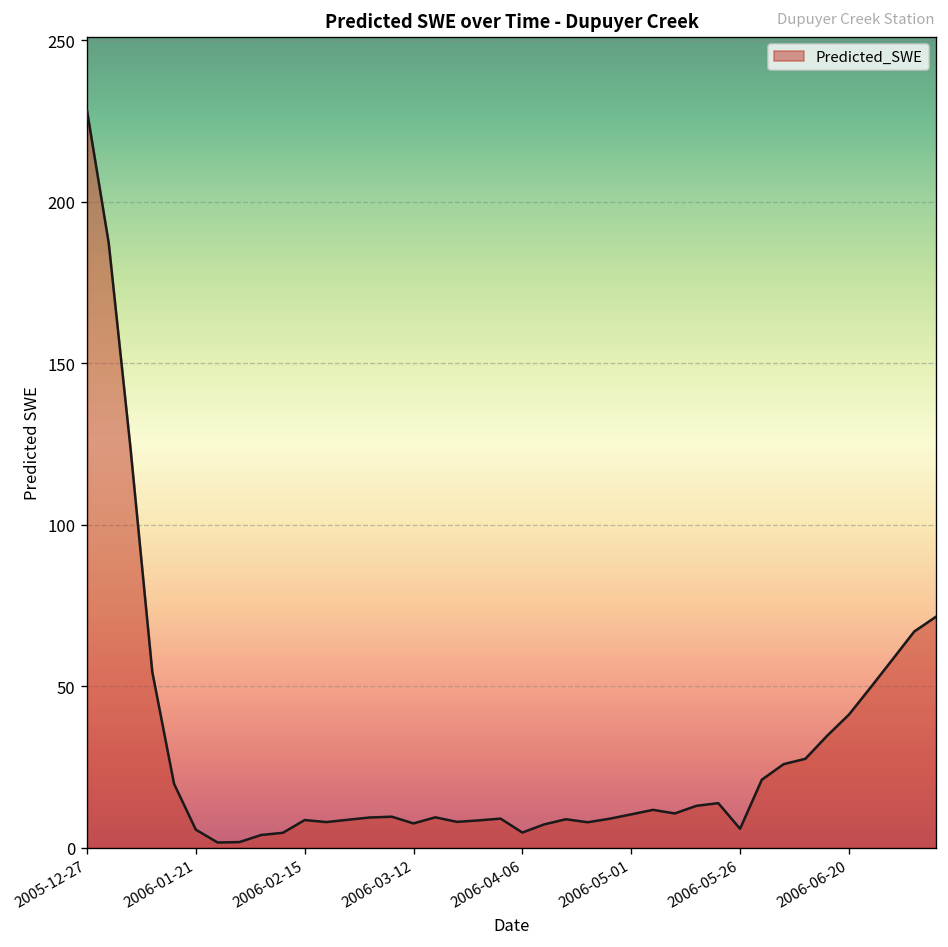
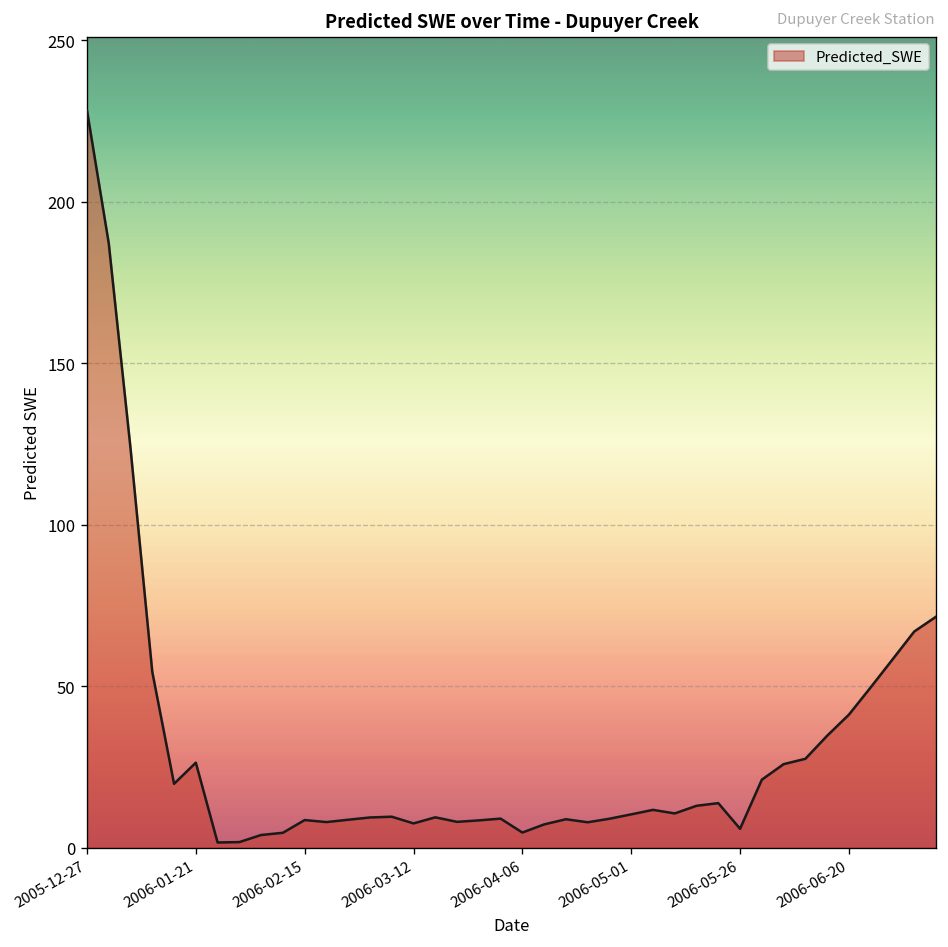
2006-01-21: 6 -> 26
